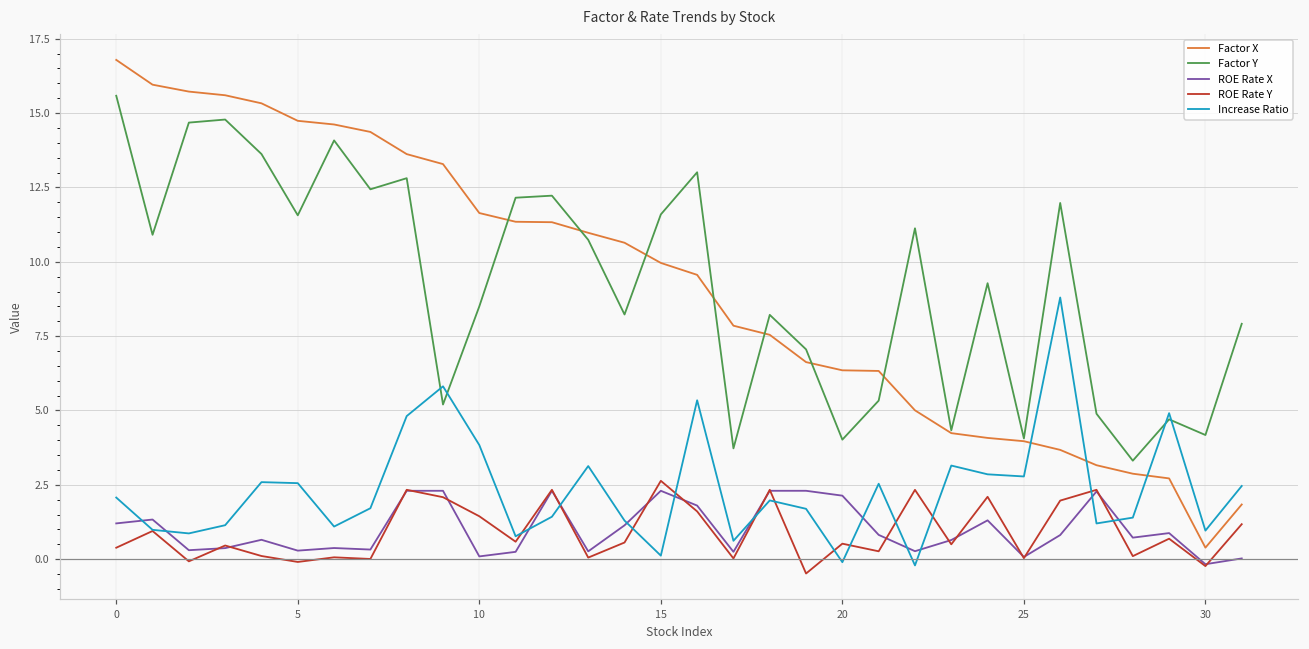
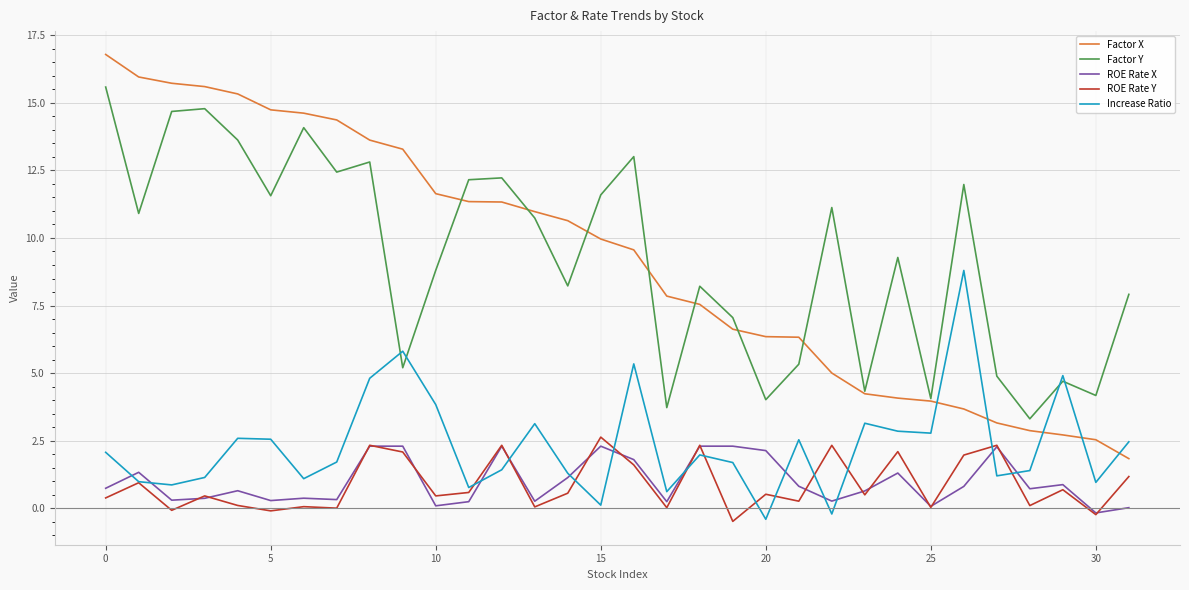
ROE Rate X, 0: 1.2 -> 0.7
Factor Y, 10: 8.5 -> 8.8
ROE Rate Y, 10: 1.4 -> 0.5
Increase Ratio, 20: -0.1 -> -0.4
Factor X, 30: 0.4 -> 2.5
